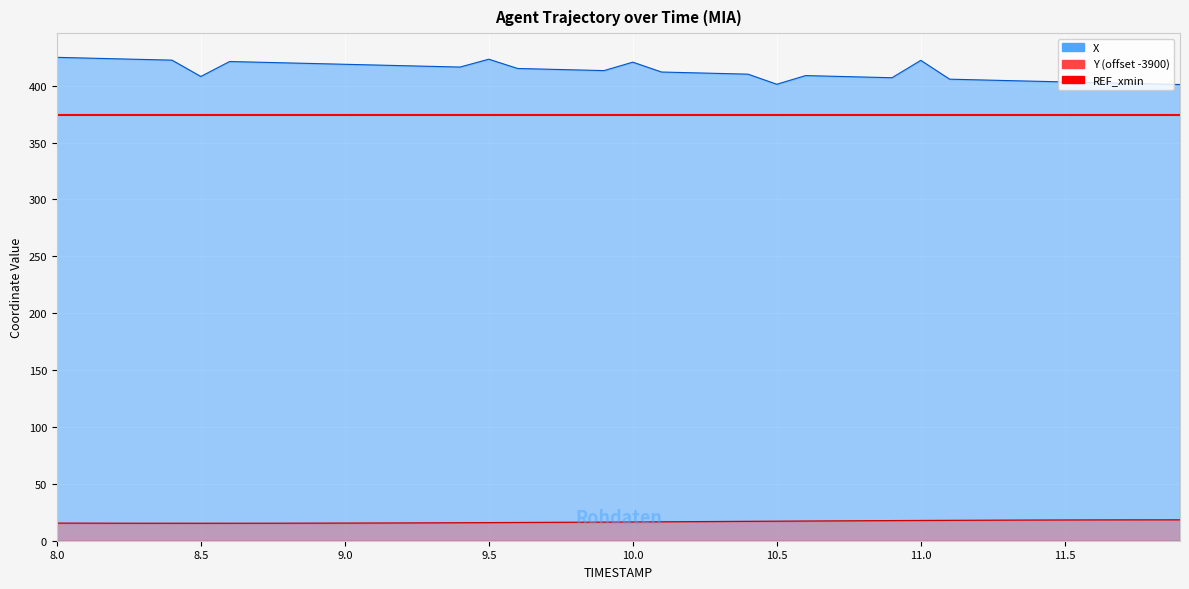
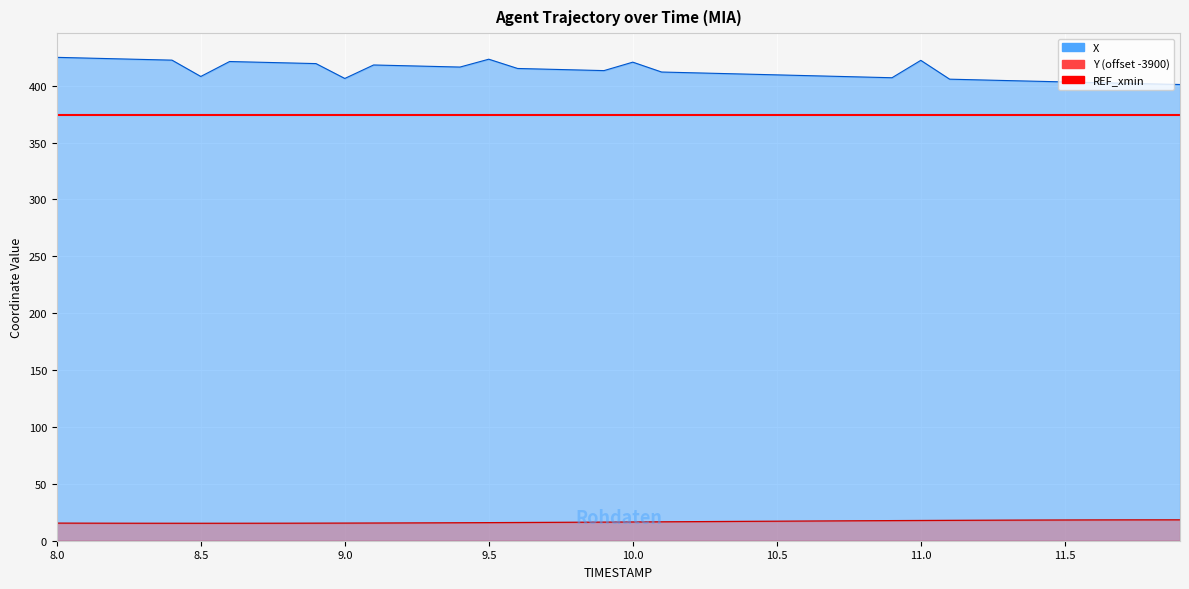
X, 9.0: 419 -> 406
X, 10.5: 401 -> 410
